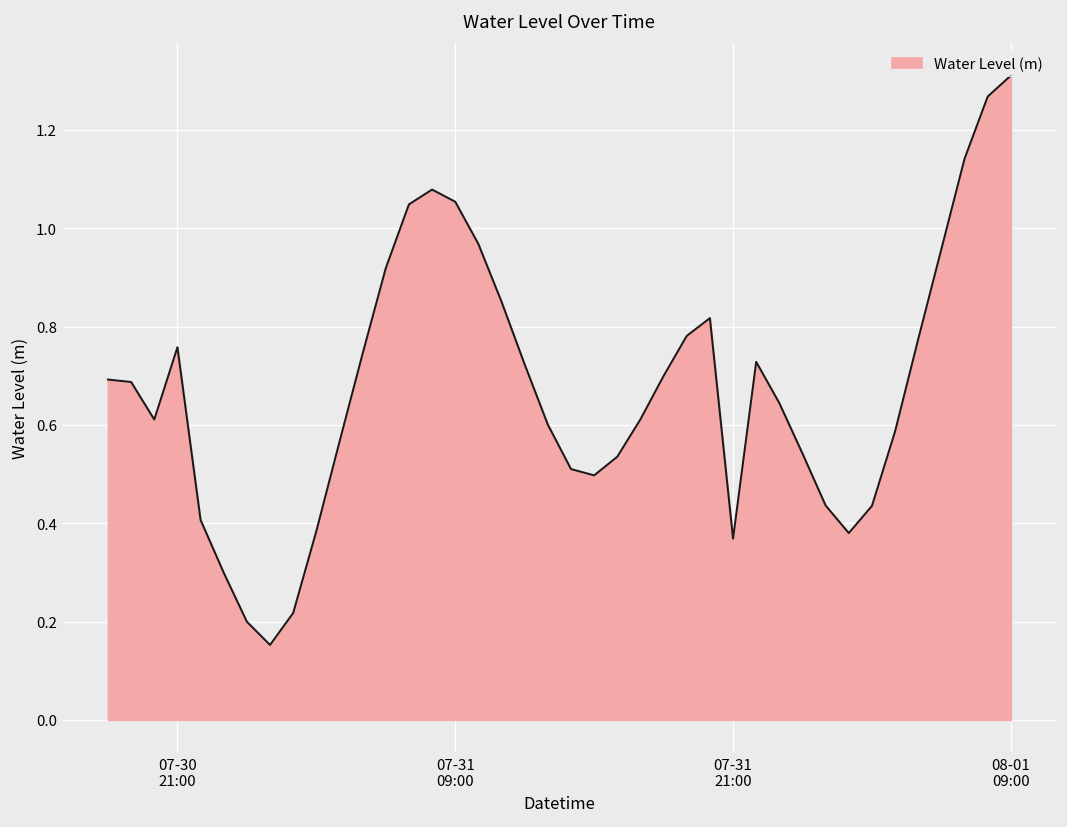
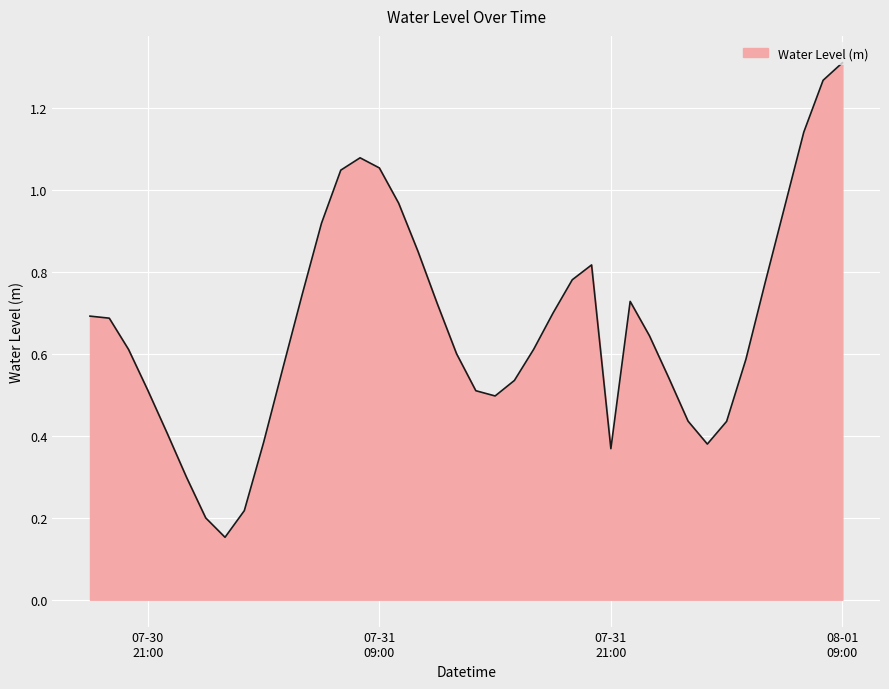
07-30 21:00: 0.76 -> 0.51
